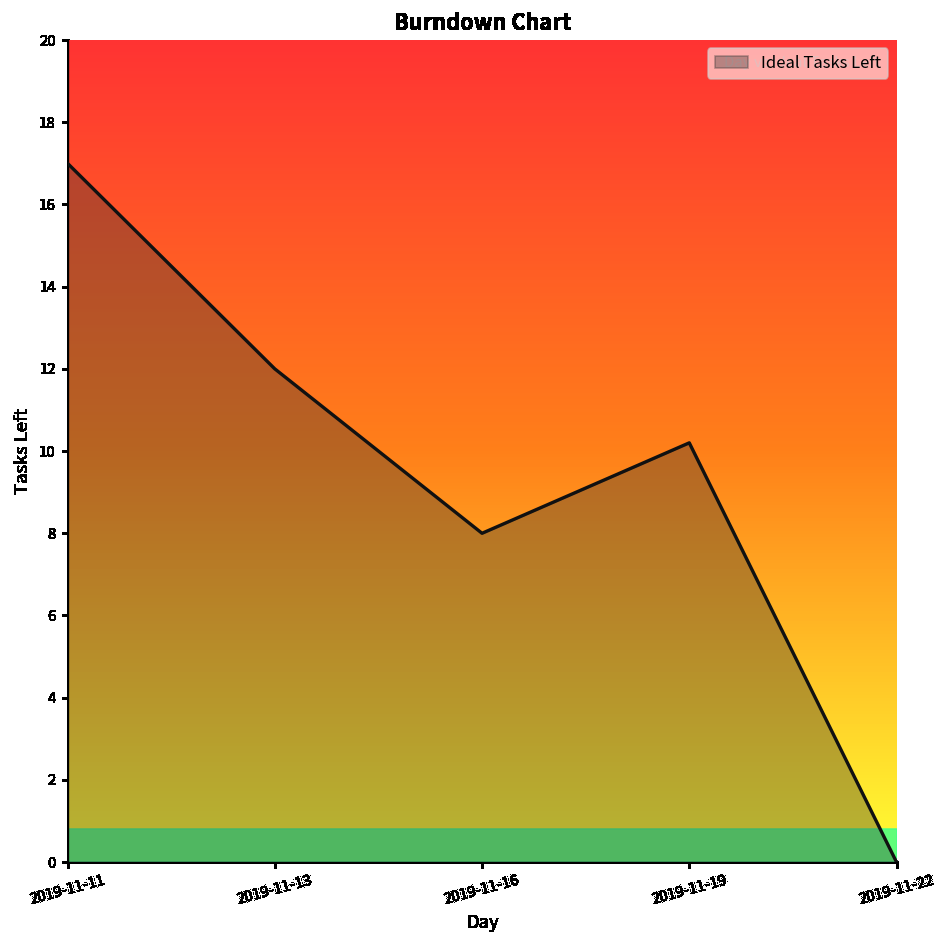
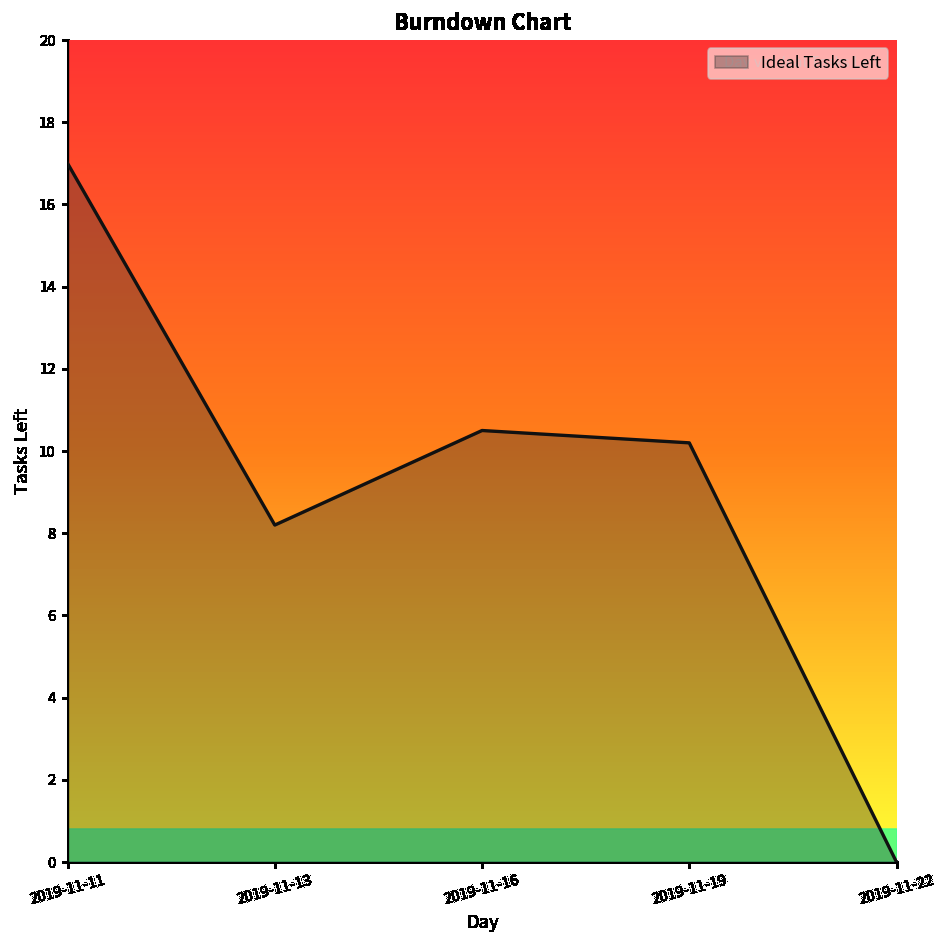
2019-11-13: 12.0 -> 8.2
2019-11-16: 8.0 -> 10.5
